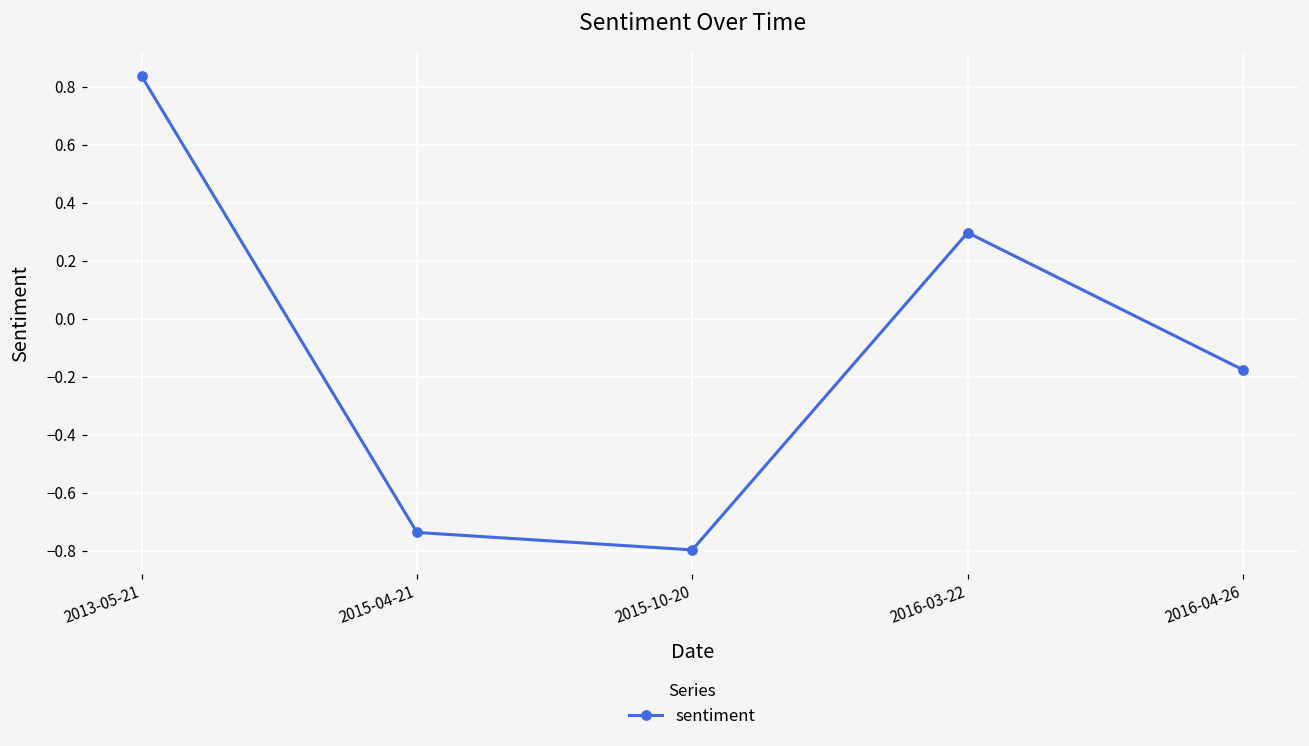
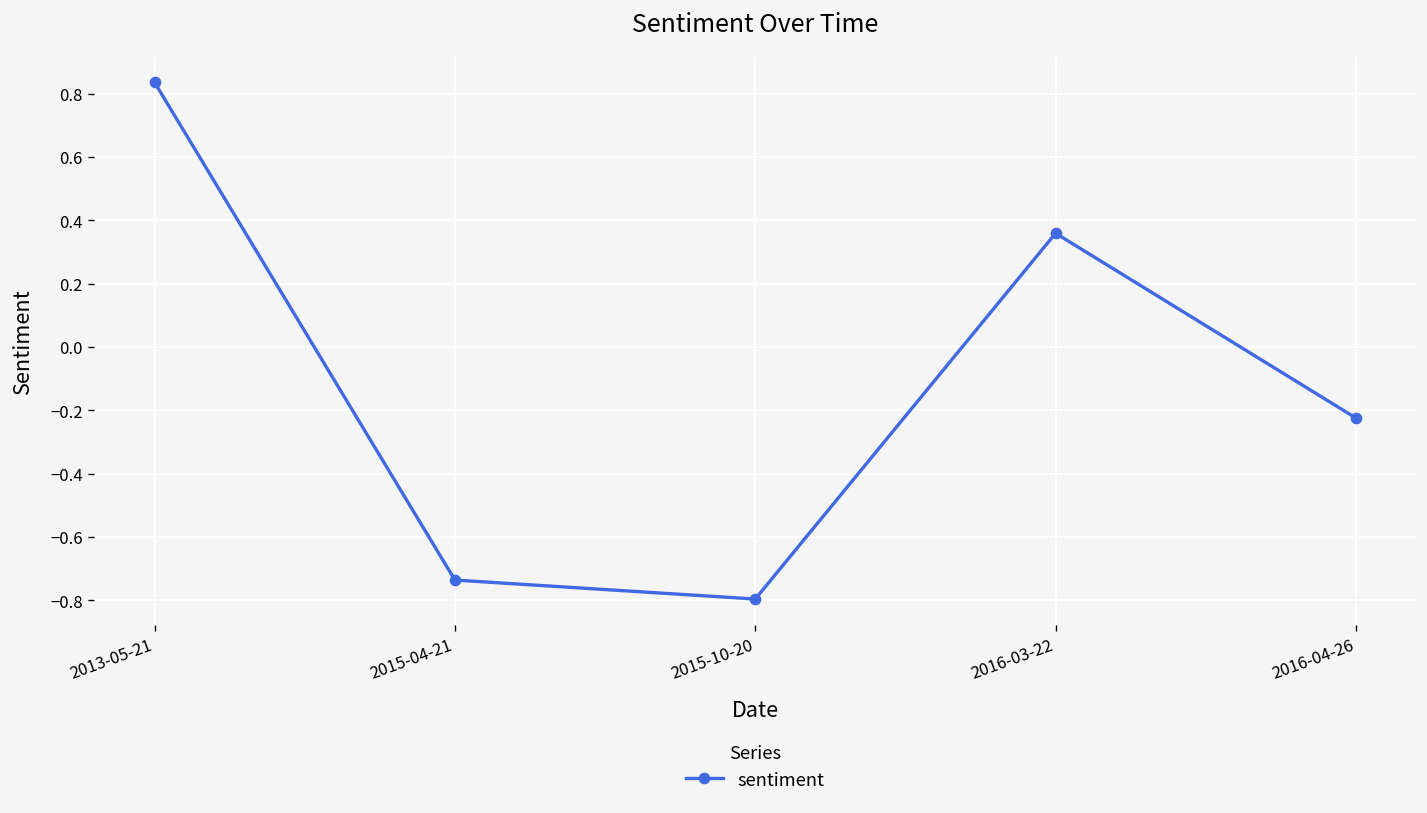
2016-03-22: 0.30 -> 0.36
2016-04-26: -0.18 -> -0.22
